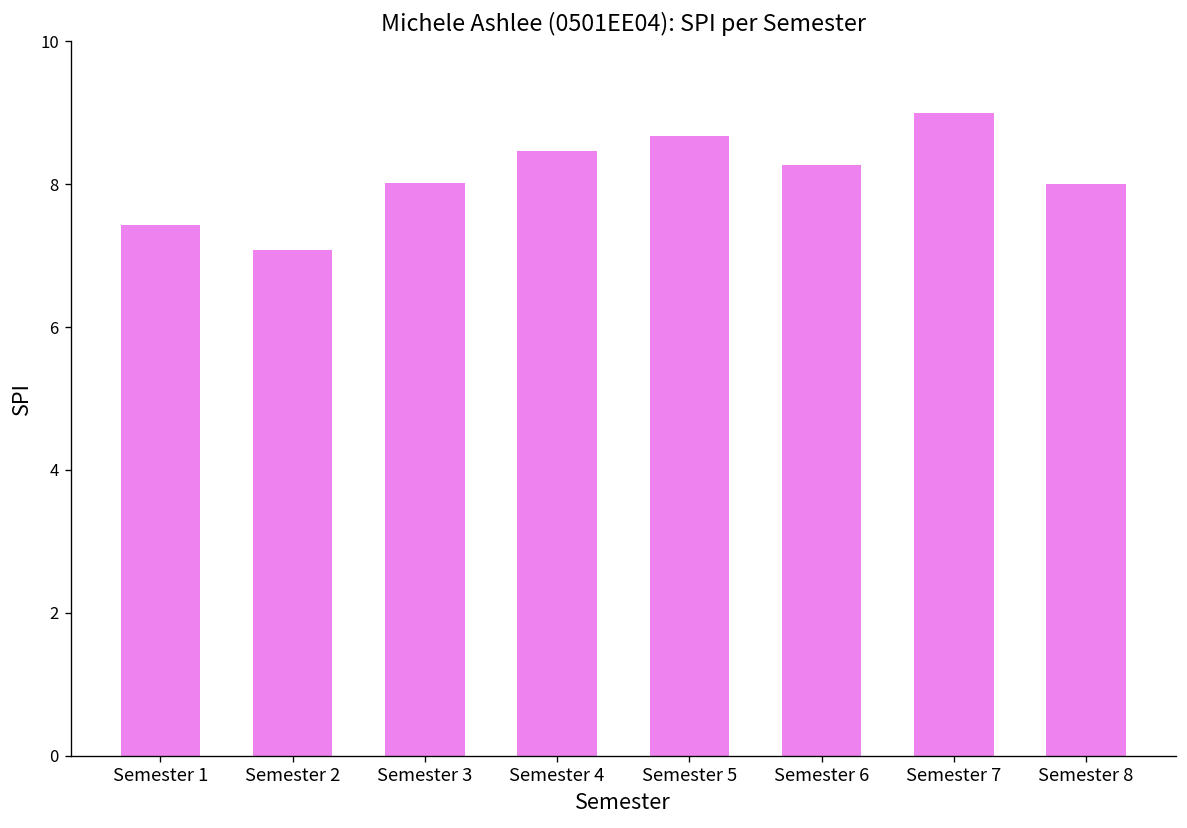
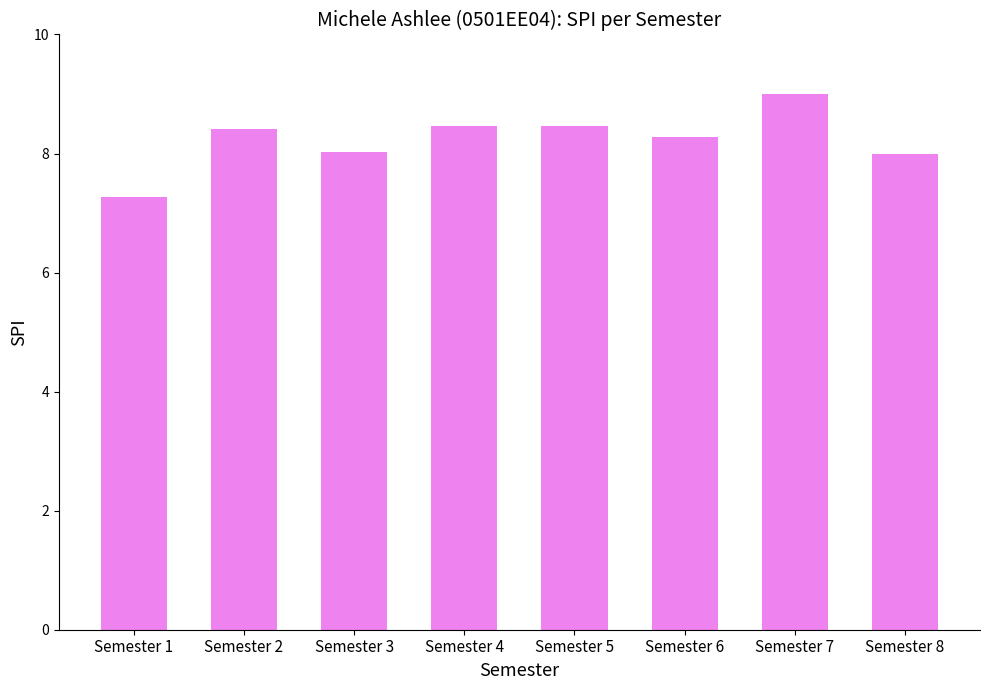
Semester 1: 7.4 -> 7.3
Semester 2: 7.1 -> 8.4
Semester 5: 8.7 -> 8.5
